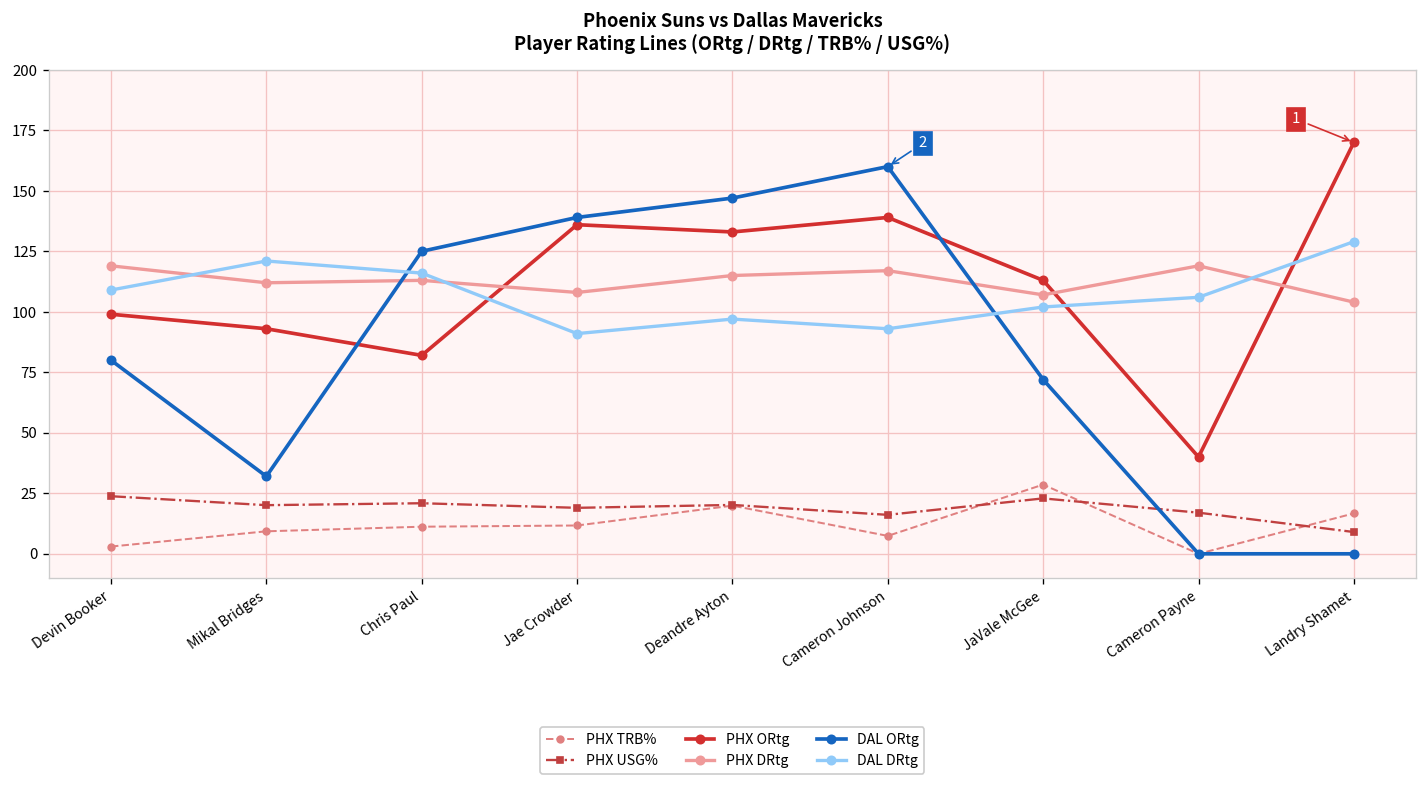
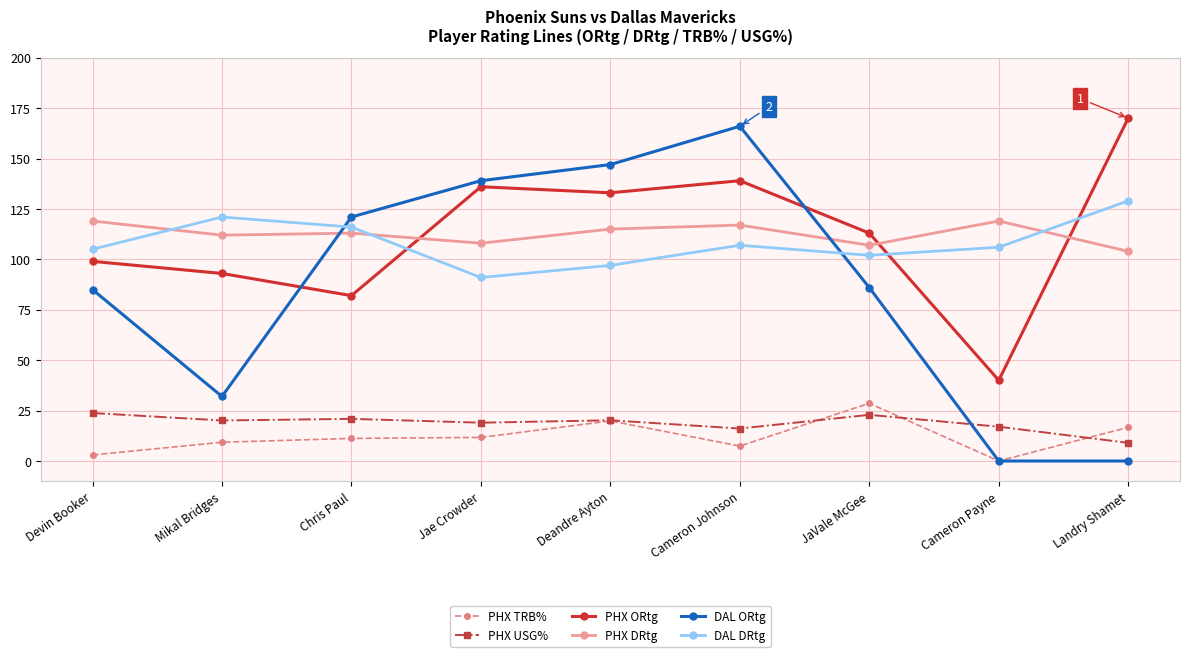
DAL ORtg, Devin Booker: 80 -> 85
DAL DRtg, Devin Booker: 109 -> 105
DAL ORtg, Chris Paul: 125 -> 121
DAL ORtg, Cameron Johnson: 160 -> 166
DAL DRtg, Cameron Johnson: 93 -> 107
DAL ORtg, JaVale McGee: 72 -> 86
